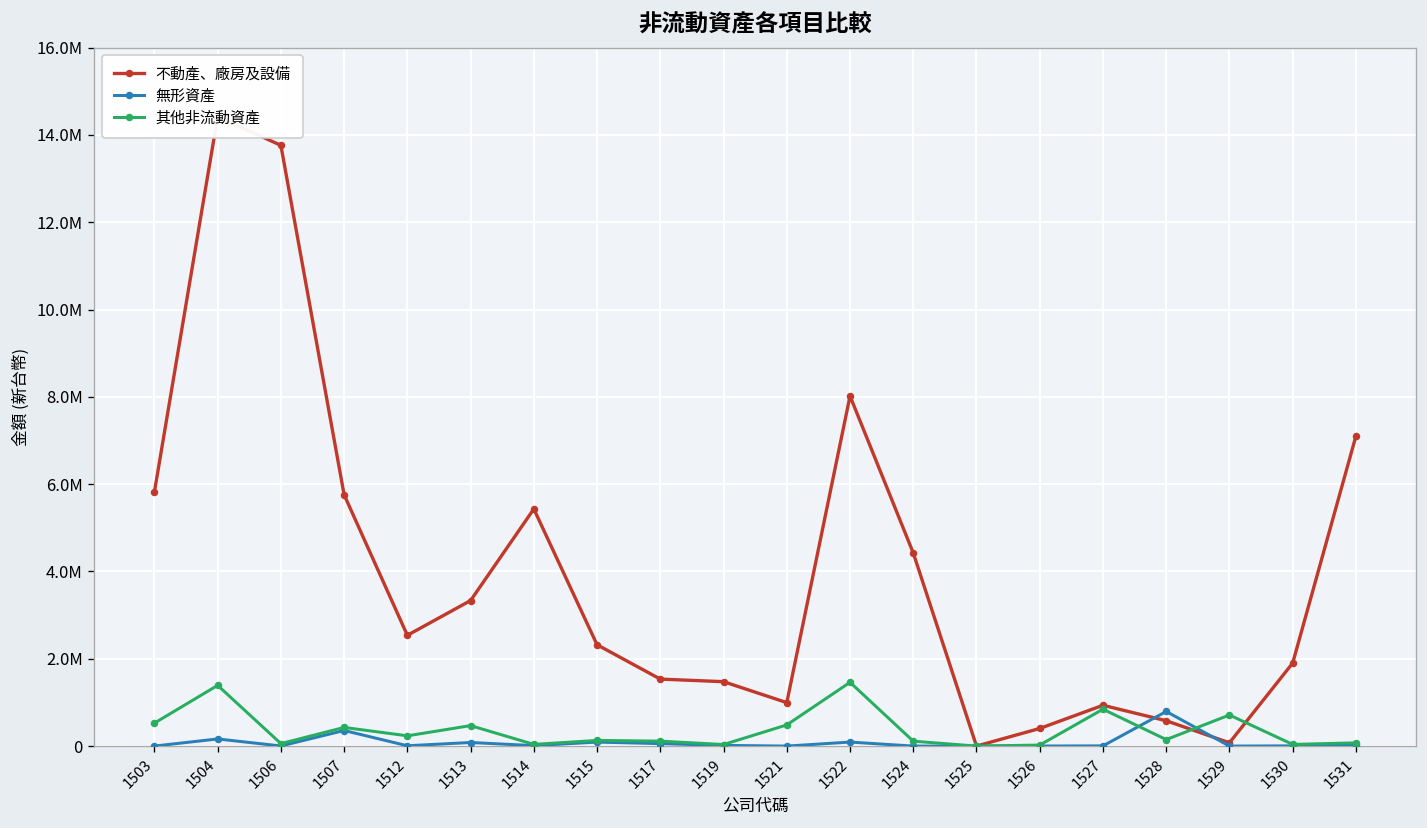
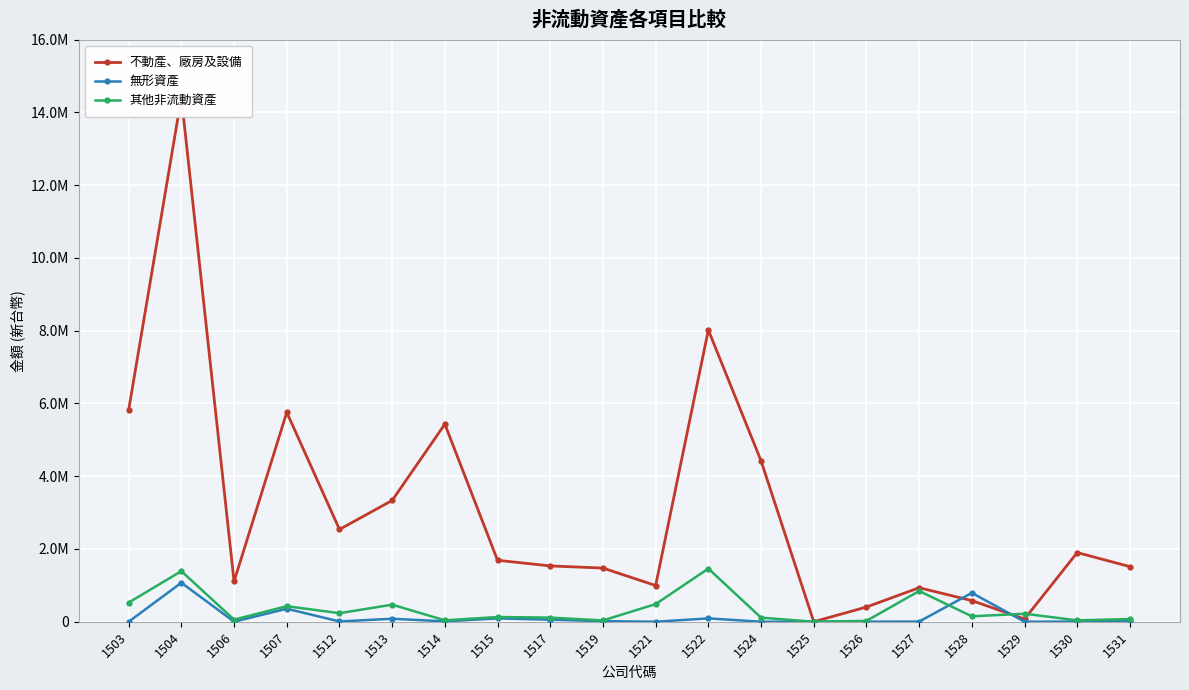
無形資產, 1504: 200000 -> 1100000
不動產、廠房及設備, 1506: 13800000 -> 1100000
不動產、廠房及設備, 1515: 2300000 -> 1700000
其他非流動資產, 1529: 700000 -> 200000
不動產、廠房及設備, 1531: 7100000 -> 1500000
